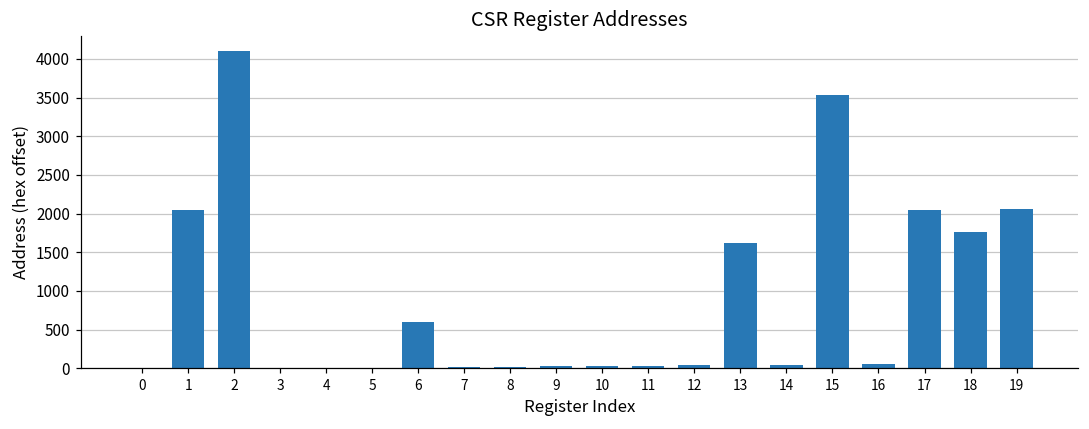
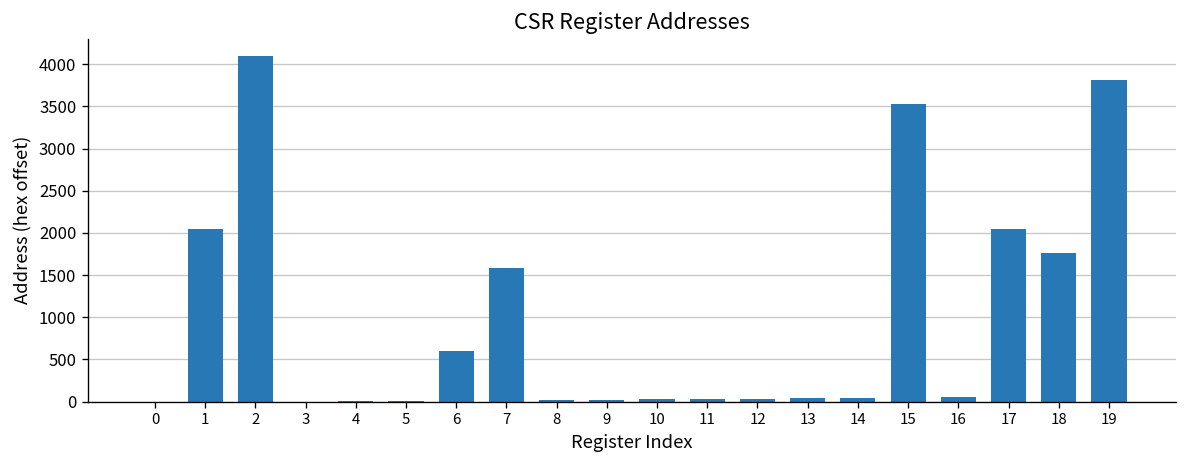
7: 0 -> 1600
13: 1600 -> 0
19: 2100 -> 3800
